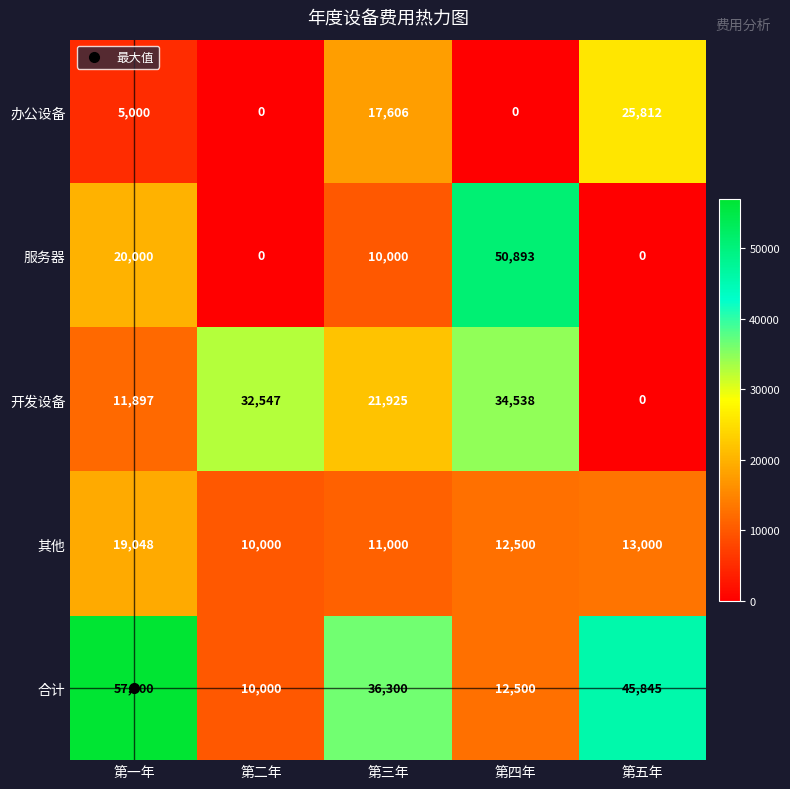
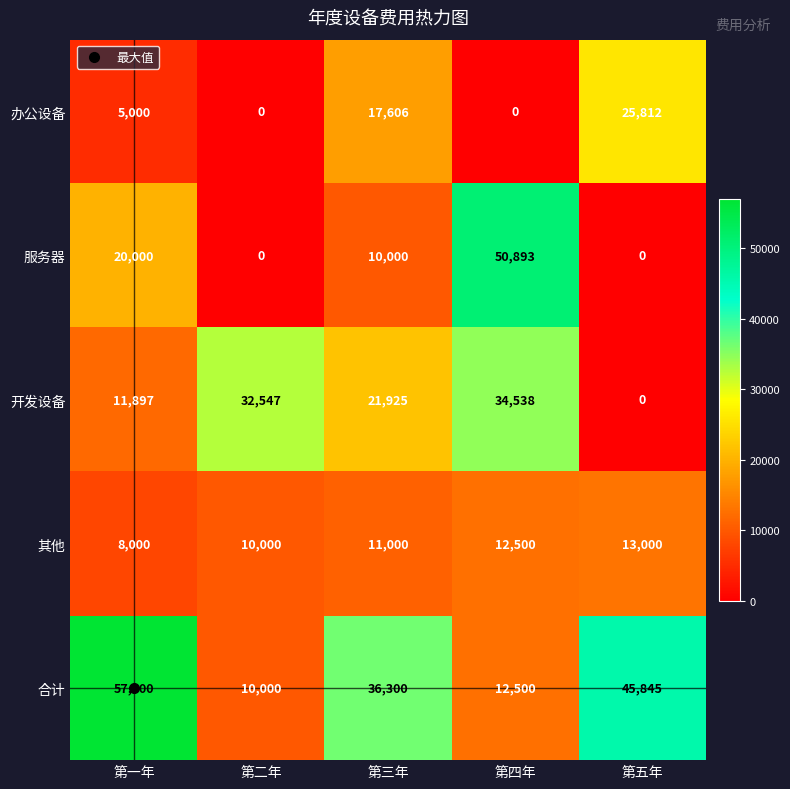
其他, 第一年: 19,048 -> 8,000
